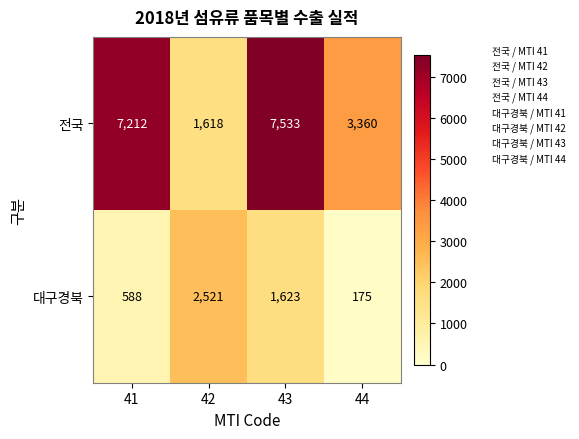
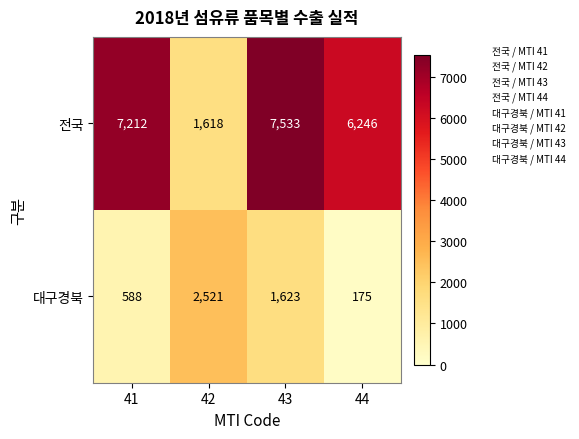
전국, 44: 3,360 -> 6,246
